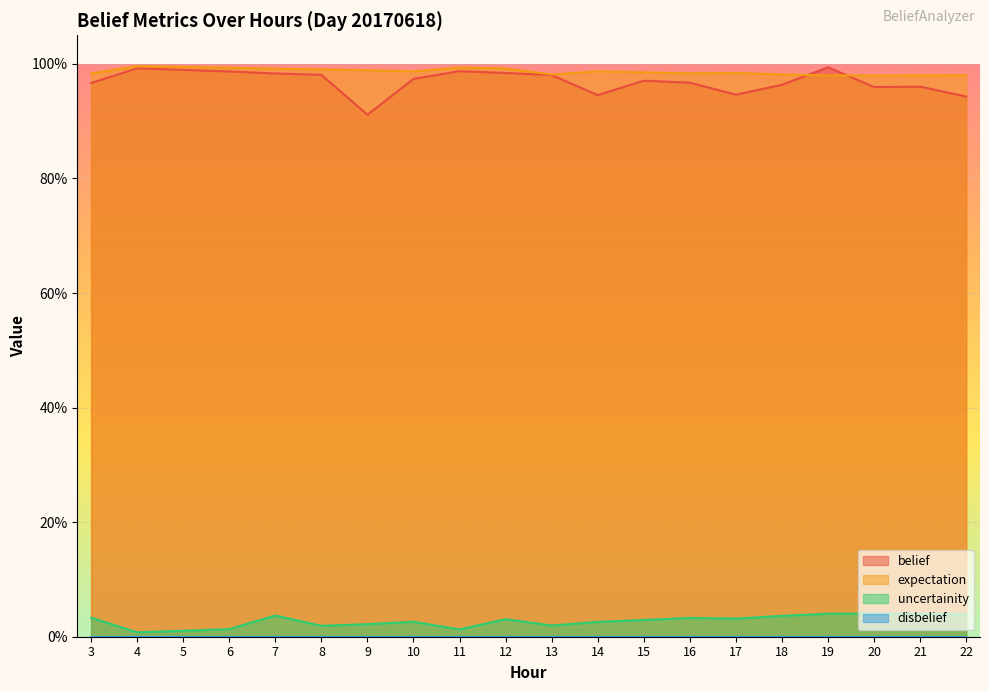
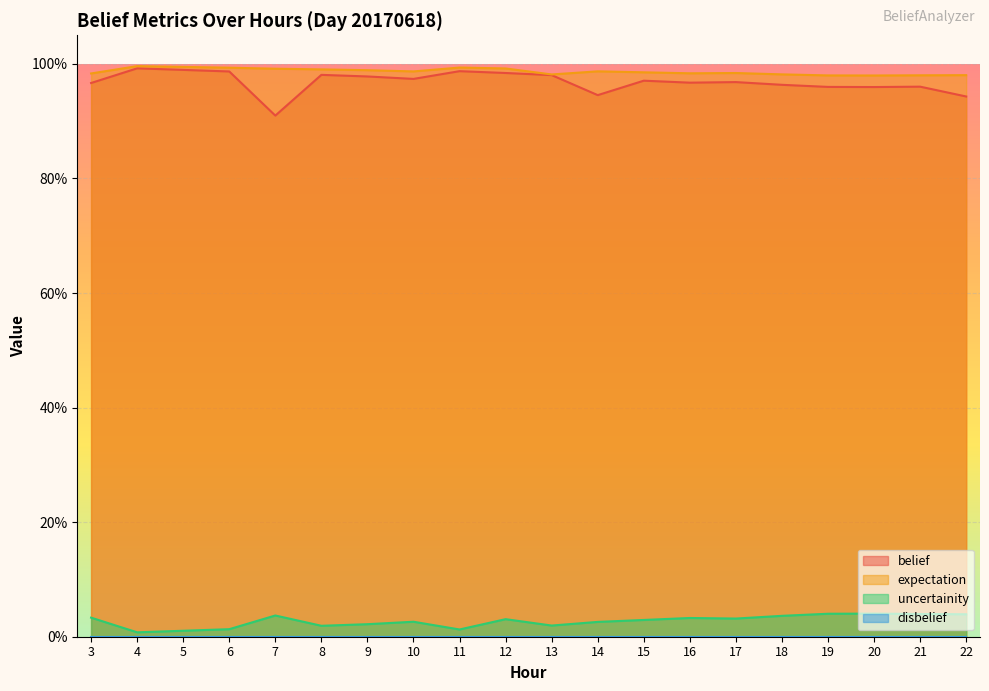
belief, 7: 98% -> 91%
belief, 9: 91% -> 98%
belief, 17: 95% -> 97%
belief, 19: 99% -> 96%
